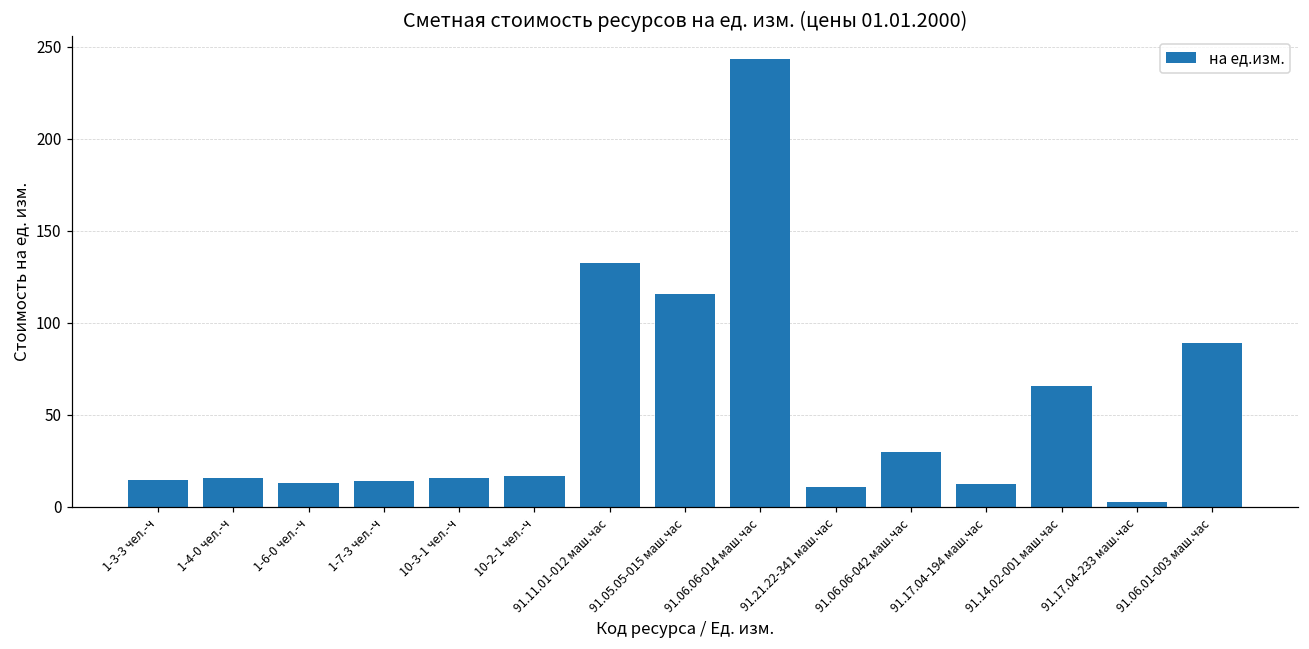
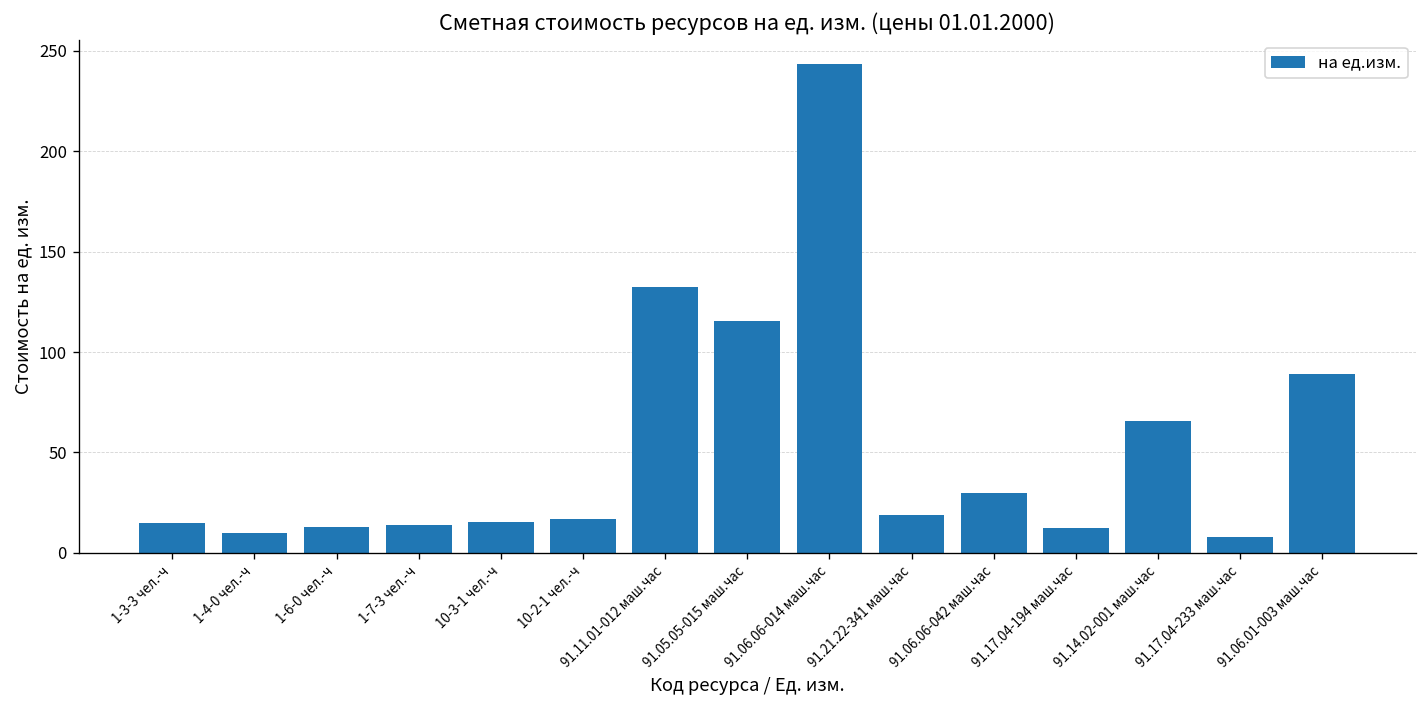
1-4-0 чел.-ч: 15 -> 10
91.21.22-341 маш.час: 11 -> 19
91.17.04-233 маш.час: 3 -> 8
